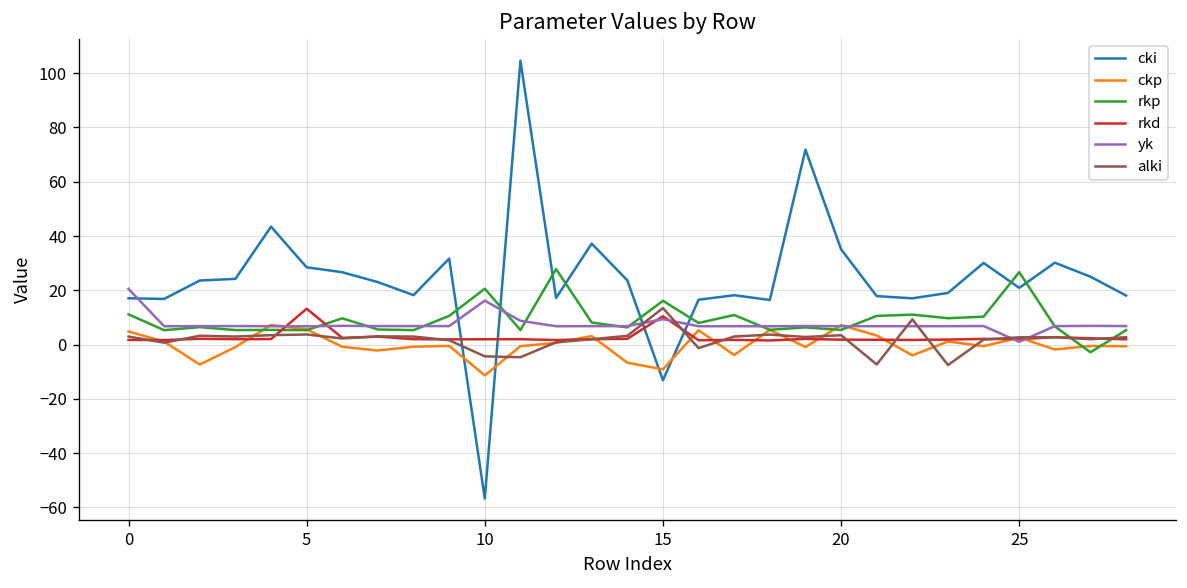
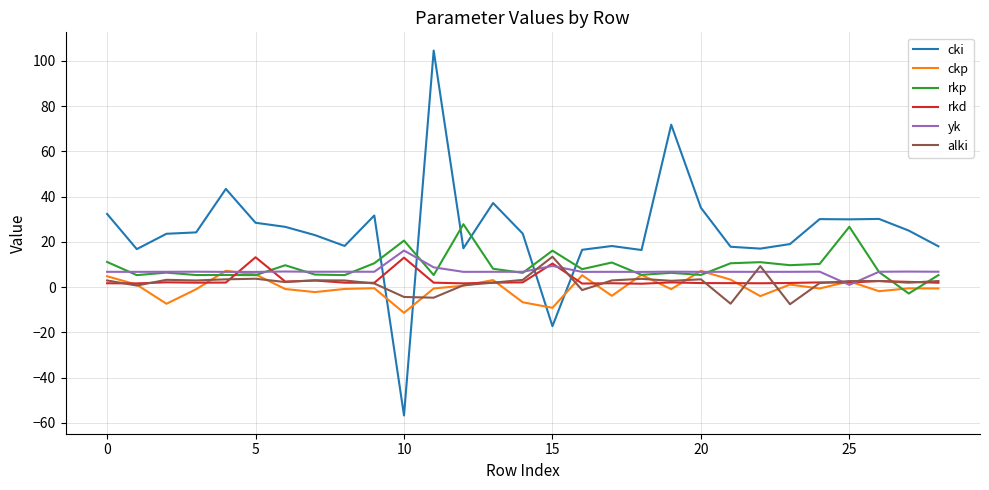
cki, 0: 17 -> 32
yk, 0: 21 -> 7
rkd, 10: 2 -> 13
cki, 15: -13 -> -17
cki, 25: 21 -> 30
